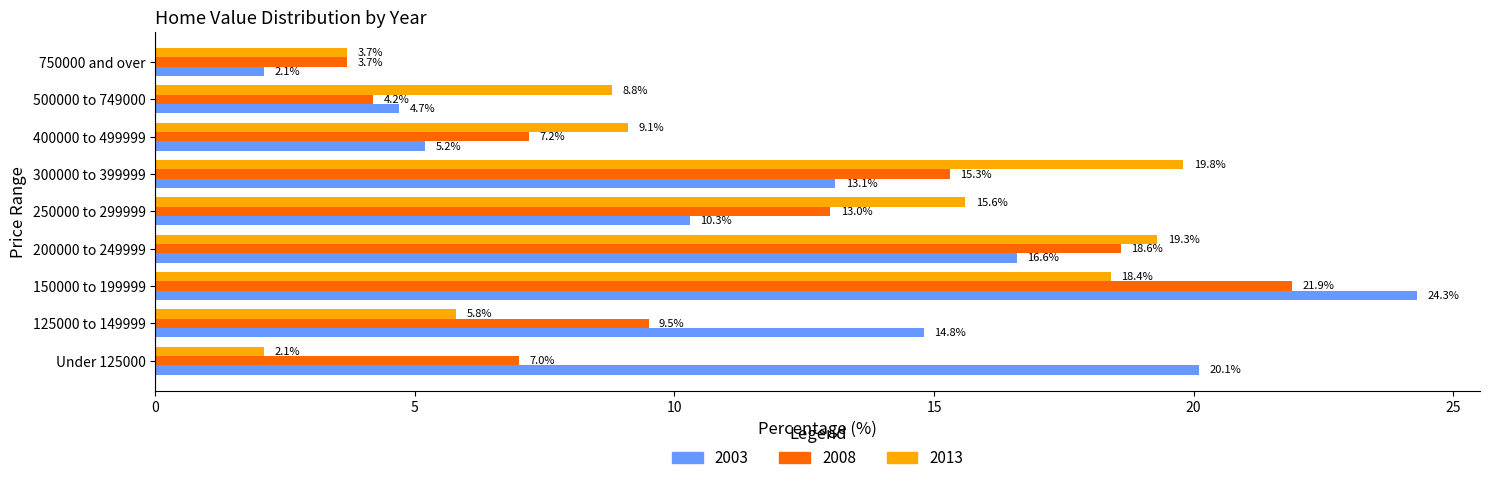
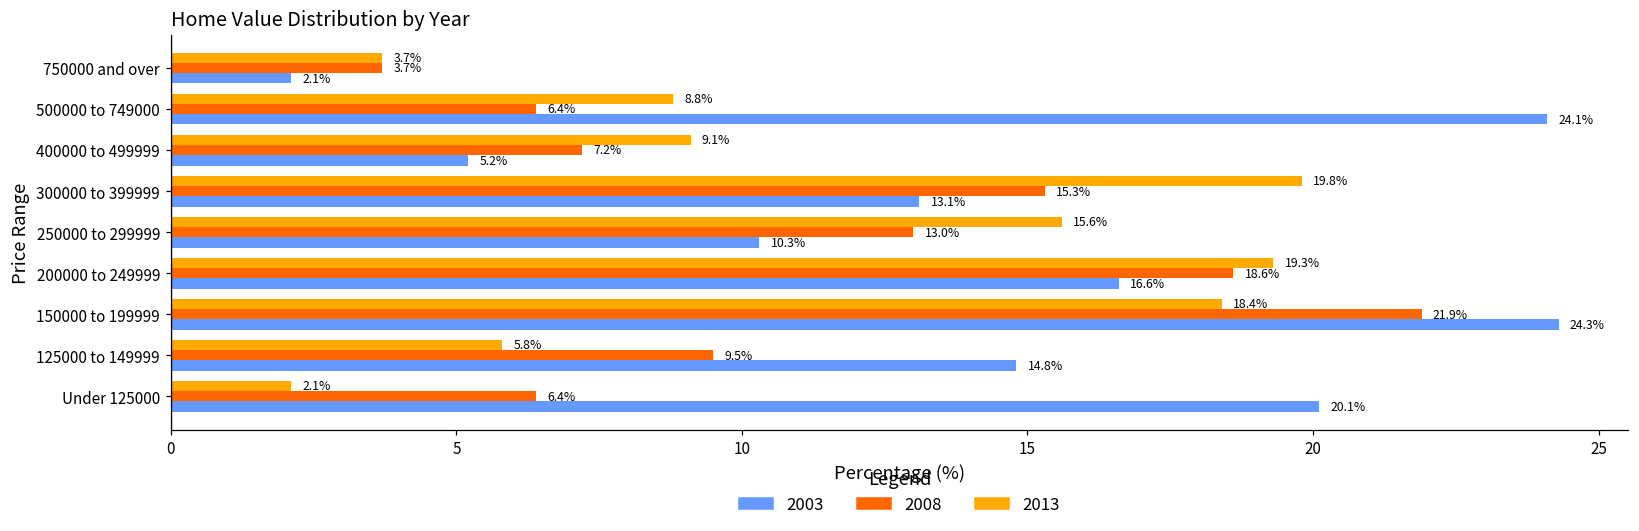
2008, 500000 to 749000: 4.2% -> 6.4%
2003, 500000 to 749000: 4.7% -> 24.1%
2008, Under 125000: 7.0% -> 6.4%
